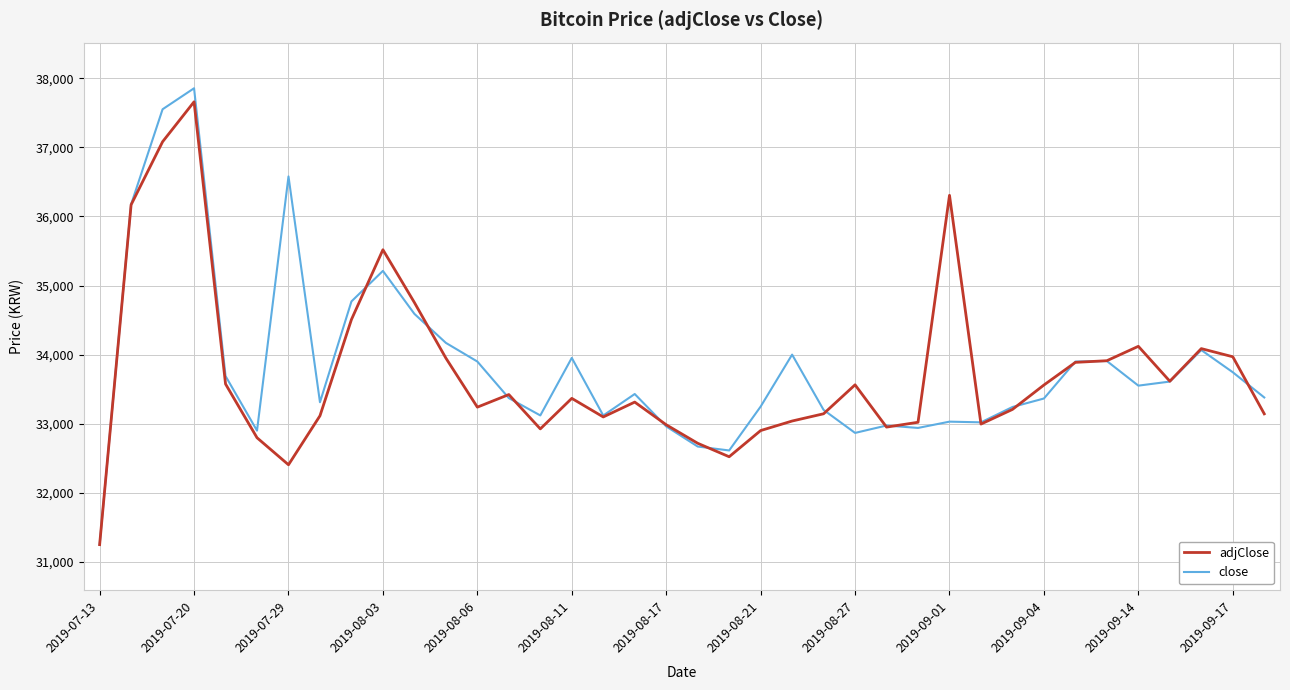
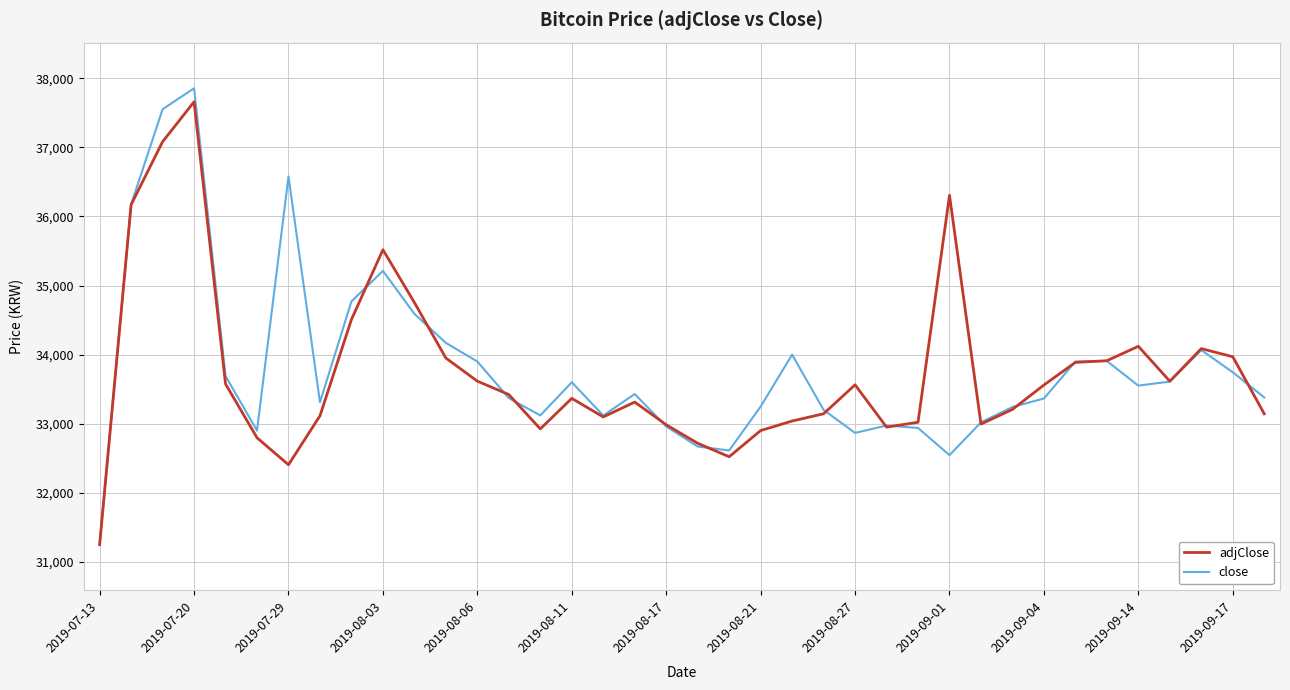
adjClose, 2019-08-06: 33,200 -> 33,600
close, 2019-08-11: 34,000 -> 33,600
close, 2019-09-01: 33,000 -> 32,500
